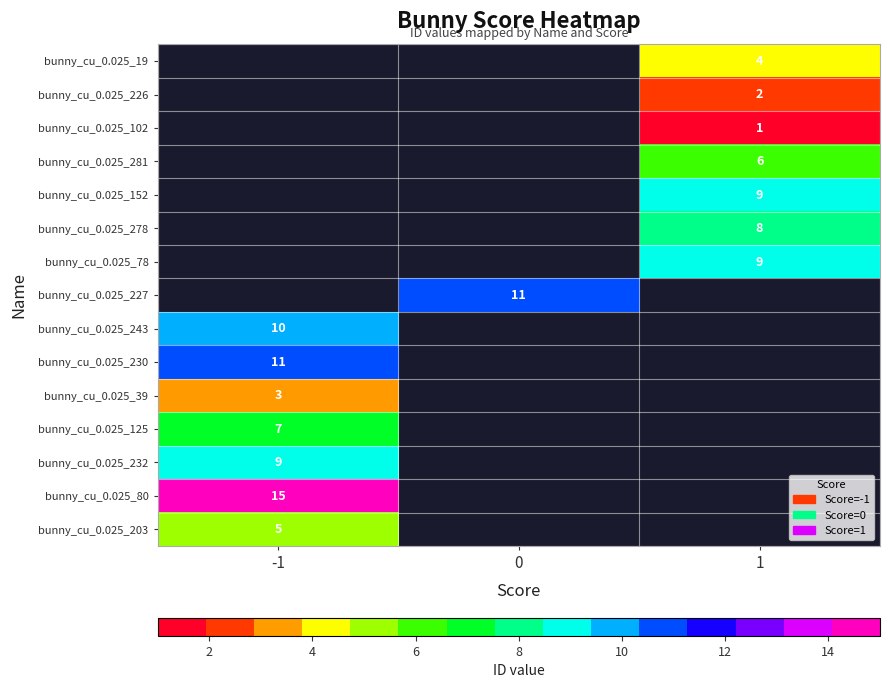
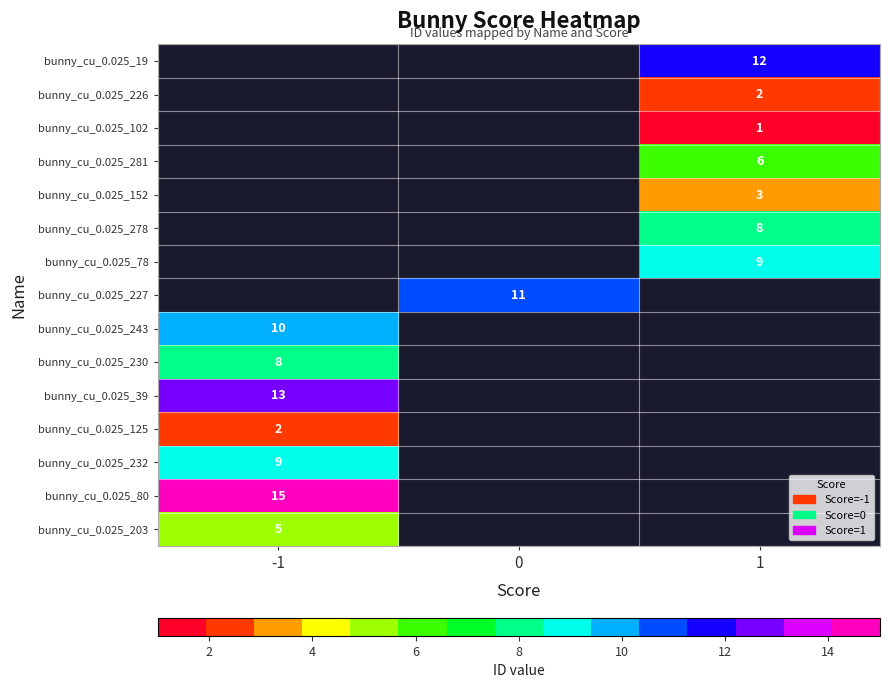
bunny_cu_0.025_19, 1: 4 -> 12
bunny_cu_0.025_152, 1: 9 -> 3
bunny_cu_0.025_230, -1: 11 -> 8
bunny_cu_0.025_39, -1: 3 -> 13
bunny_cu_0.025_125, -1: 7 -> 2
